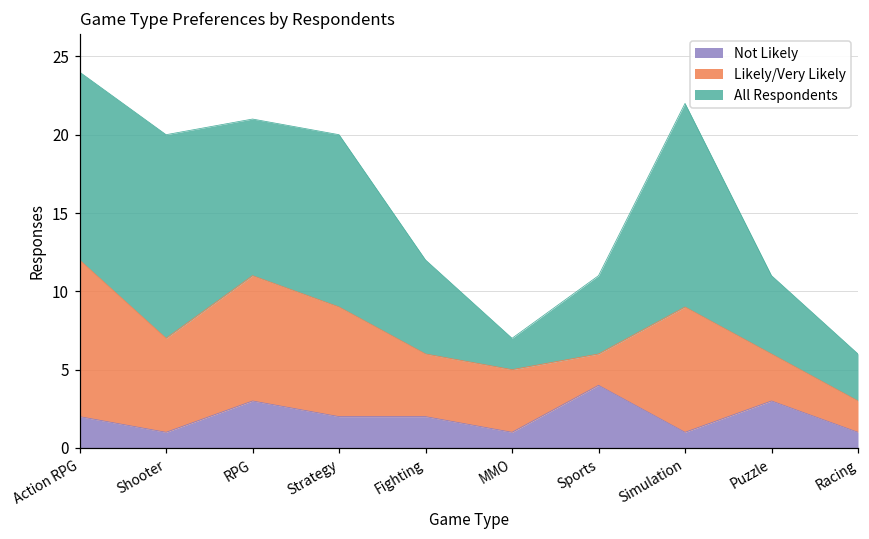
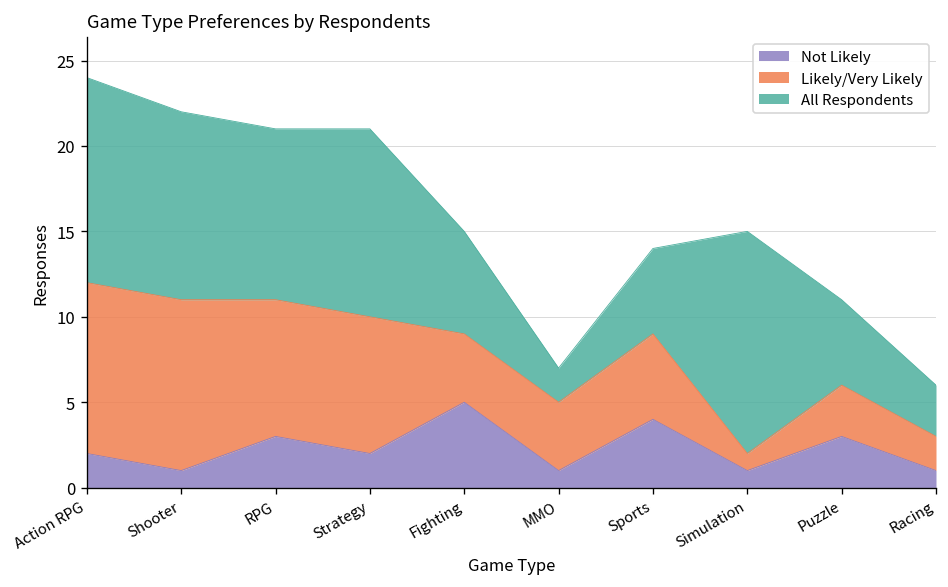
Likely/Very Likely, Shooter: 6 -> 10
All Respondents, Shooter: 13 -> 11
Likely/Very Likely, Strategy: 7 -> 8
Not Likely, Fighting: 2 -> 5
Likely/Very Likely, Sports: 2 -> 5
Likely/Very Likely, Simulation: 8 -> 1
